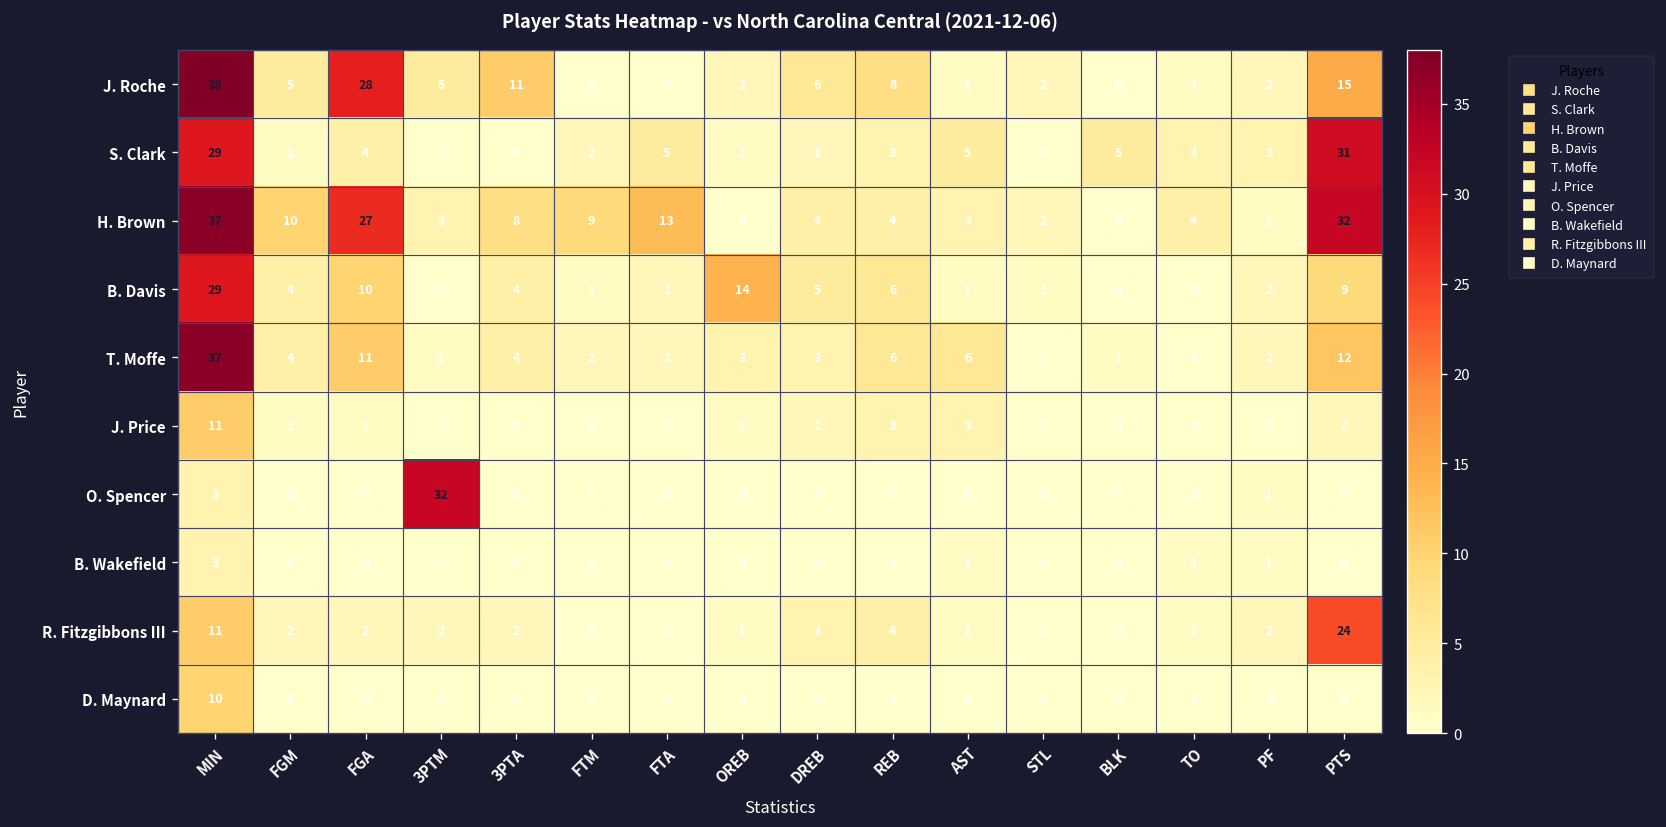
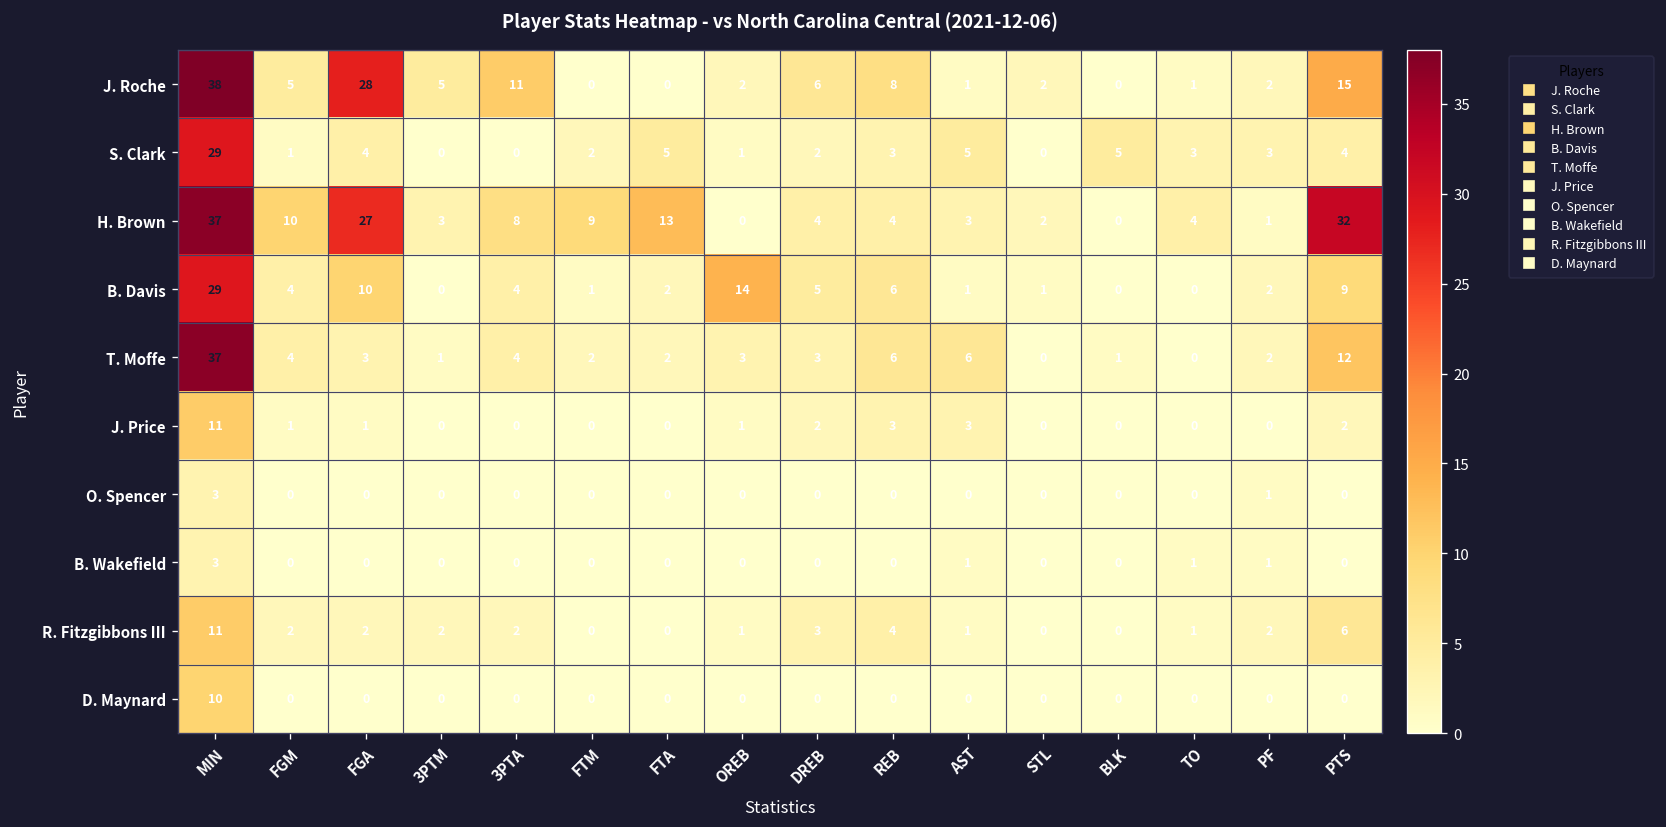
S. Clark, PTS: 31 -> 4
T. Moffe, FGA: 11 -> 3
O. Spencer, 3PTM: 32 -> 0
R. Fitzgibbons III, PTS: 24 -> 6
